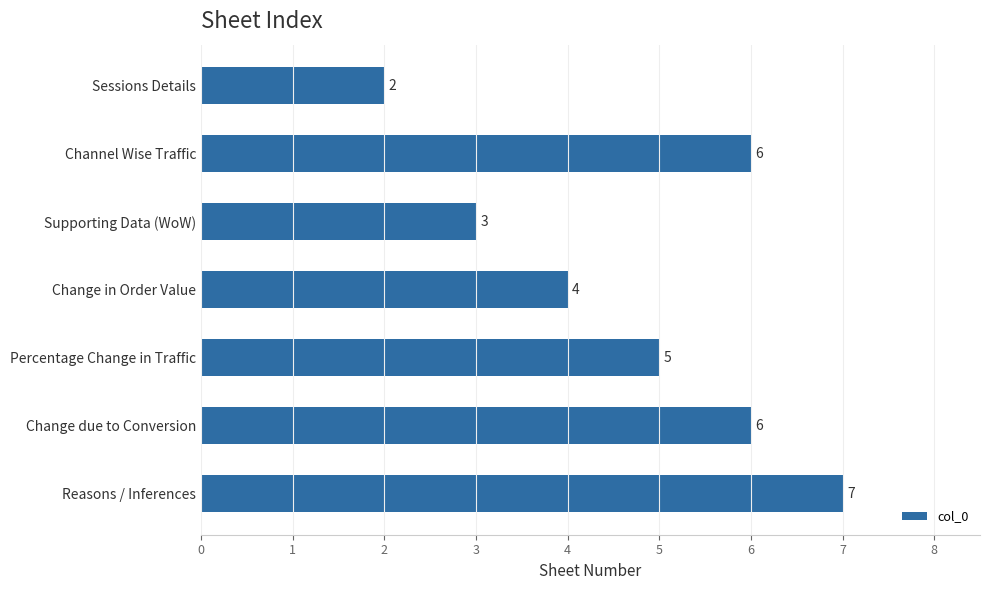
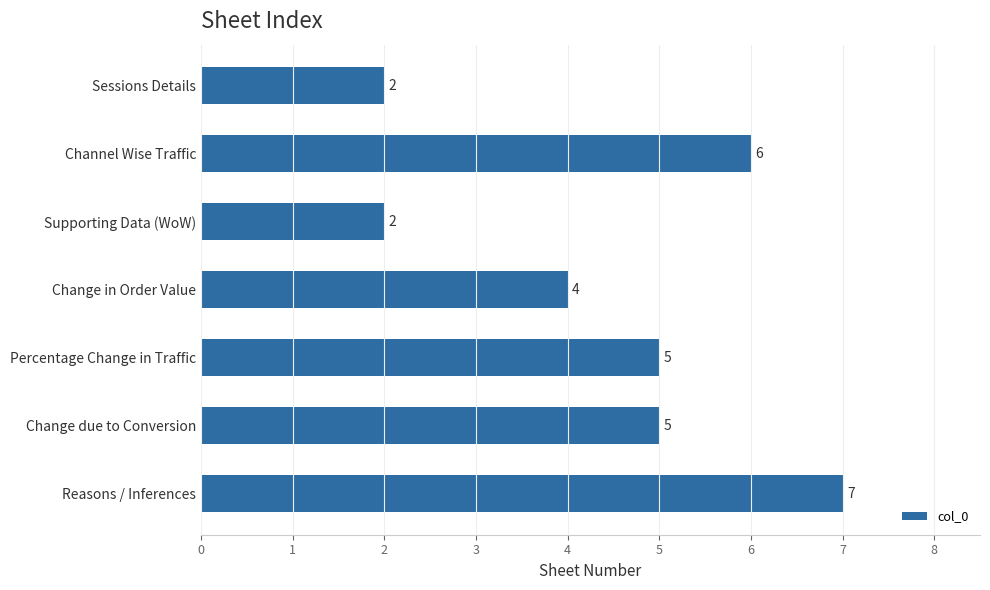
Supporting Data (WoW): 3 -> 2
Change due to Conversion: 6 -> 5
